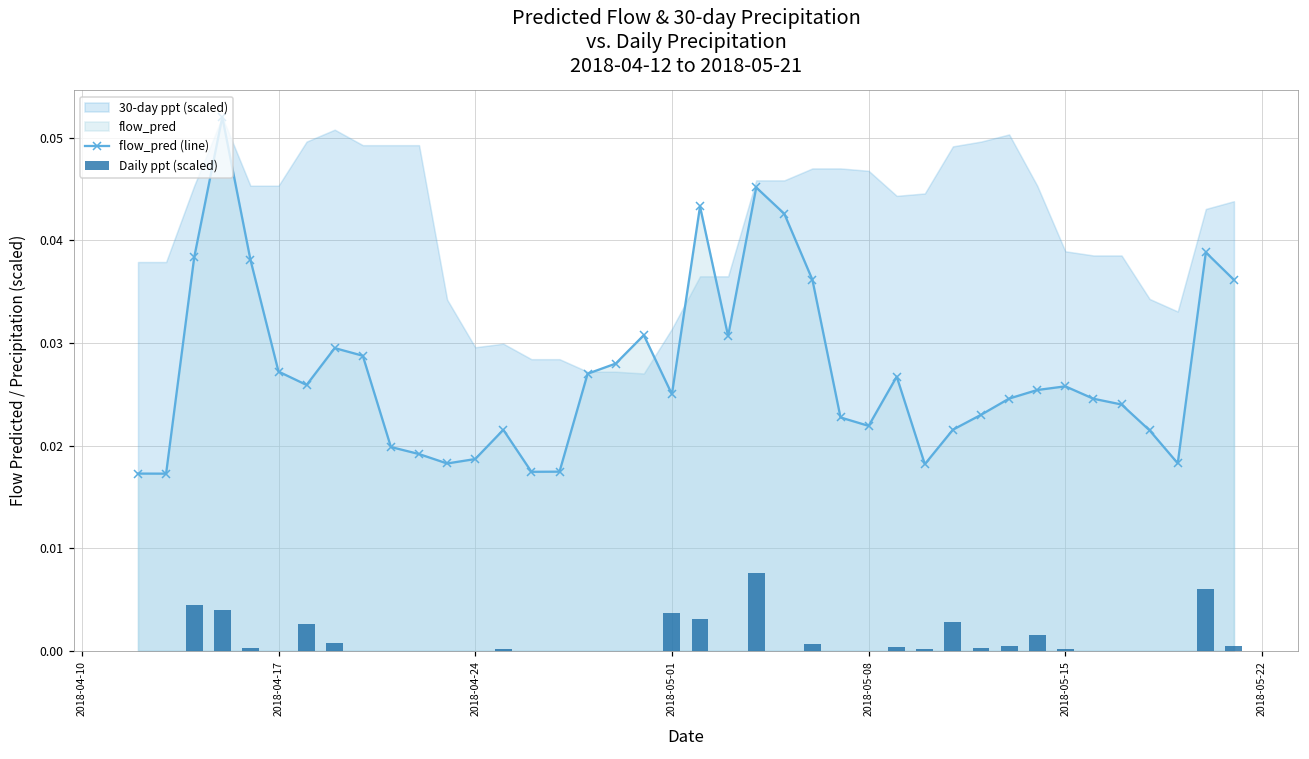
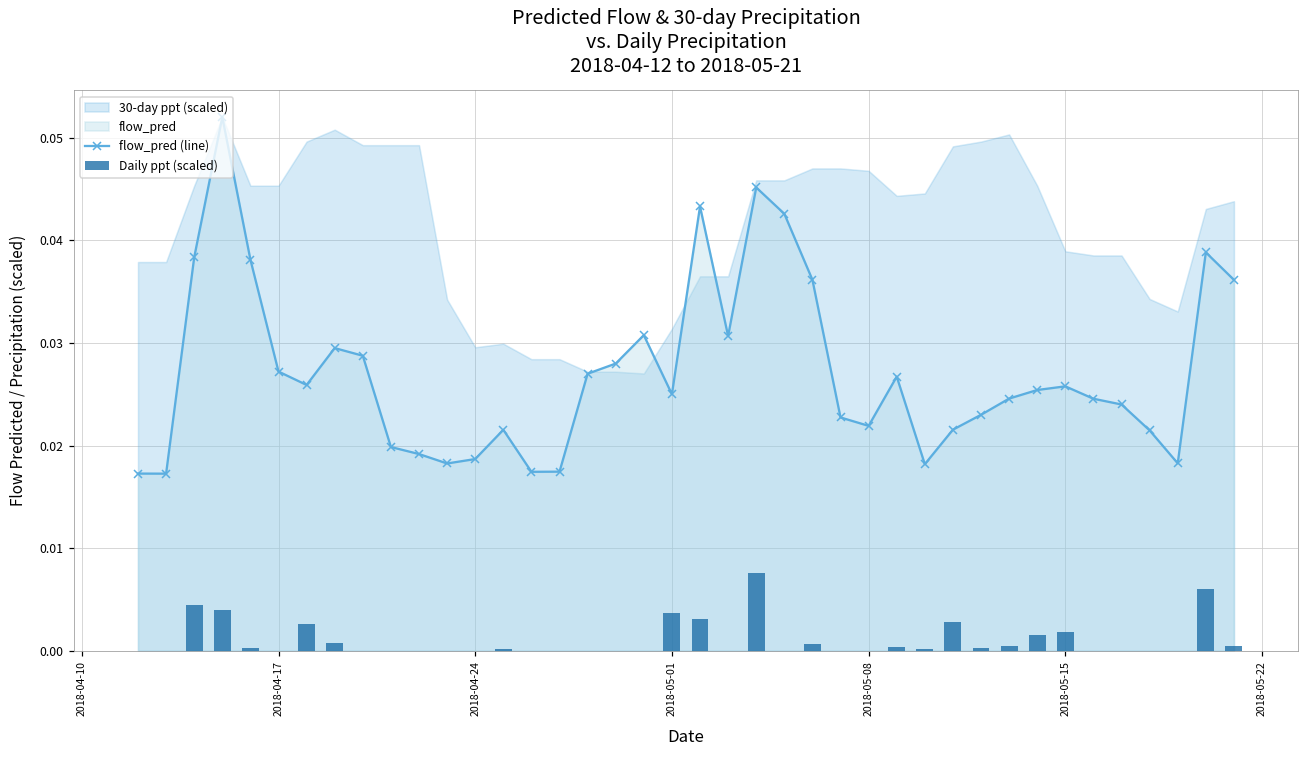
Daily ppt (scaled), 2018-05-15: 0.000 -> 0.002
